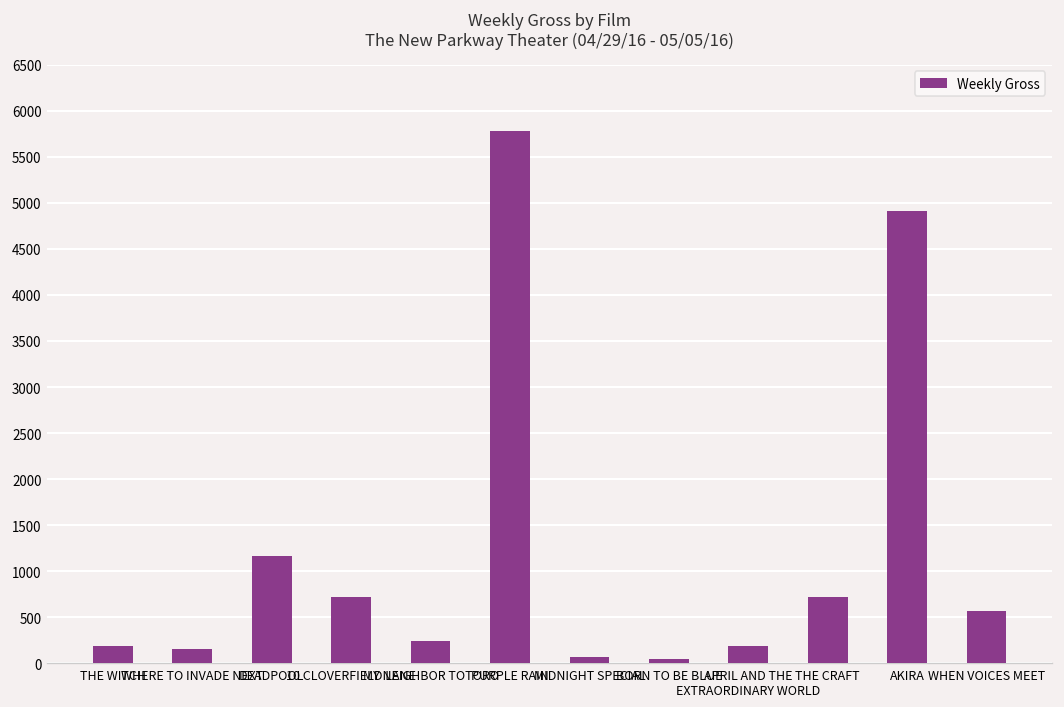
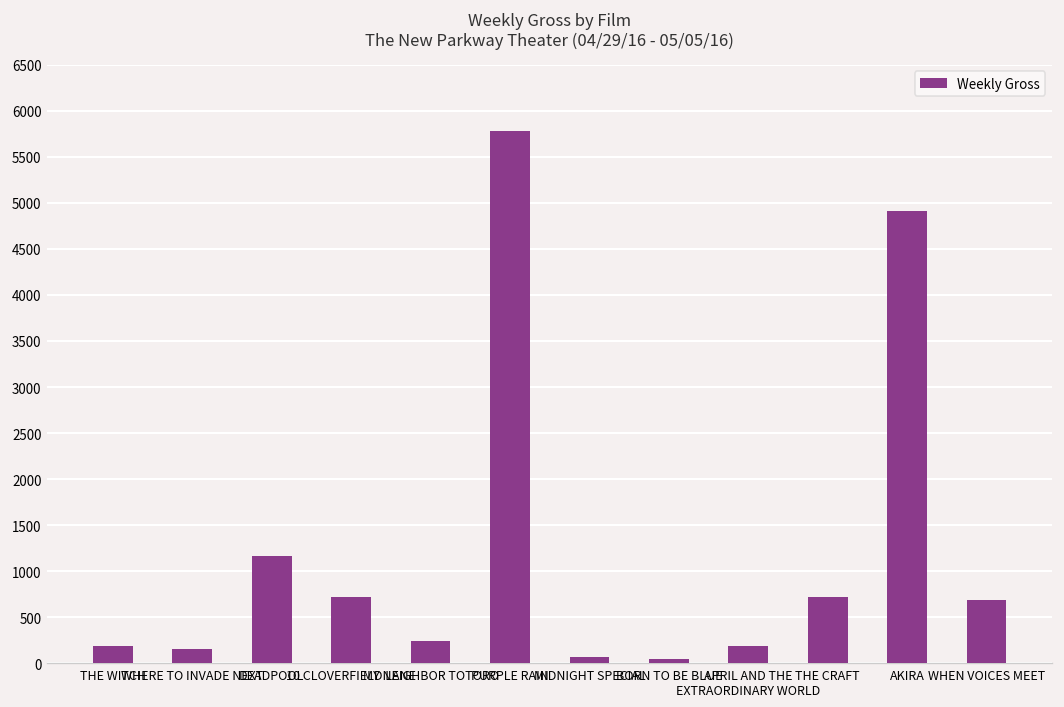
WHEN VOICES MEET: 600 -> 700
